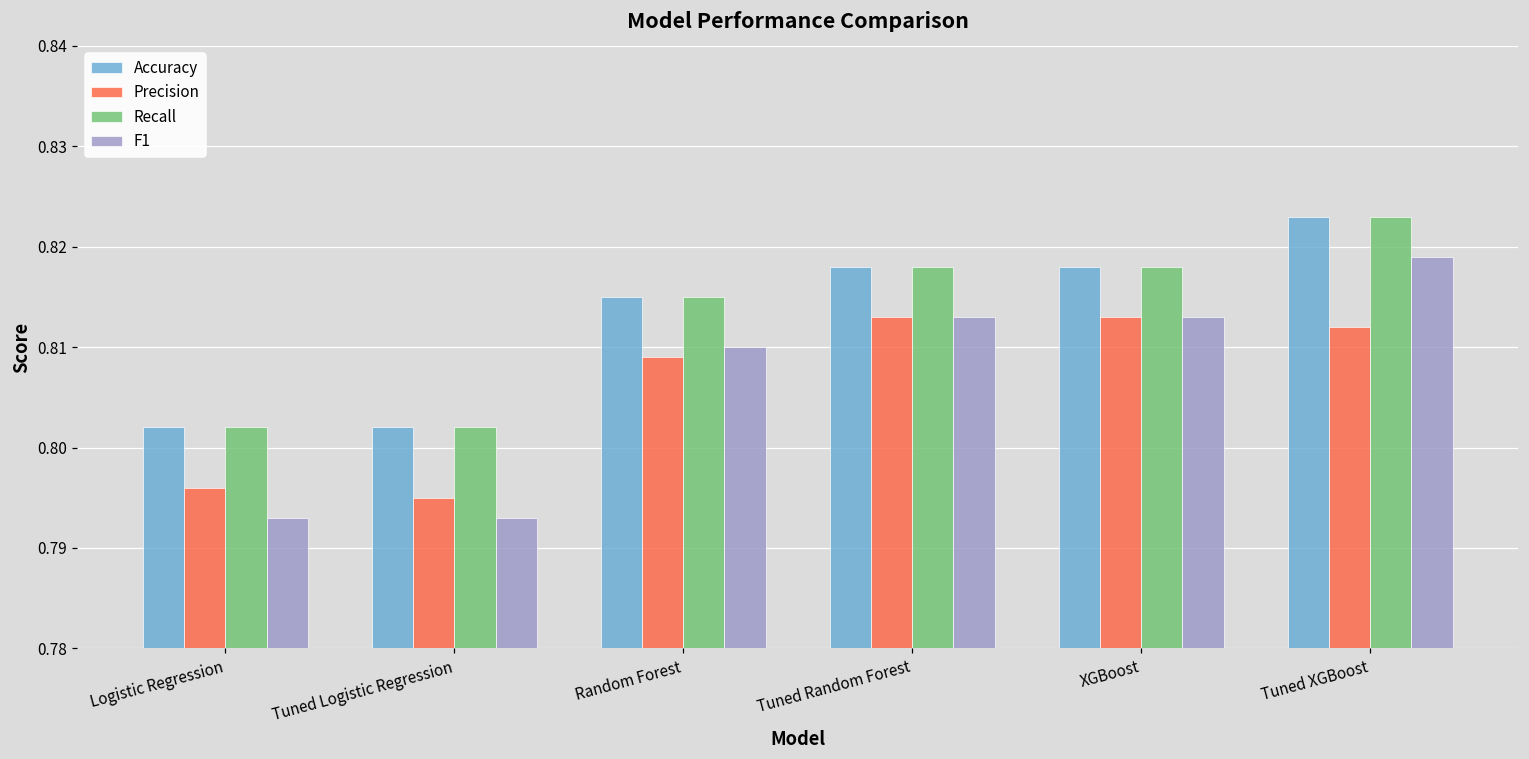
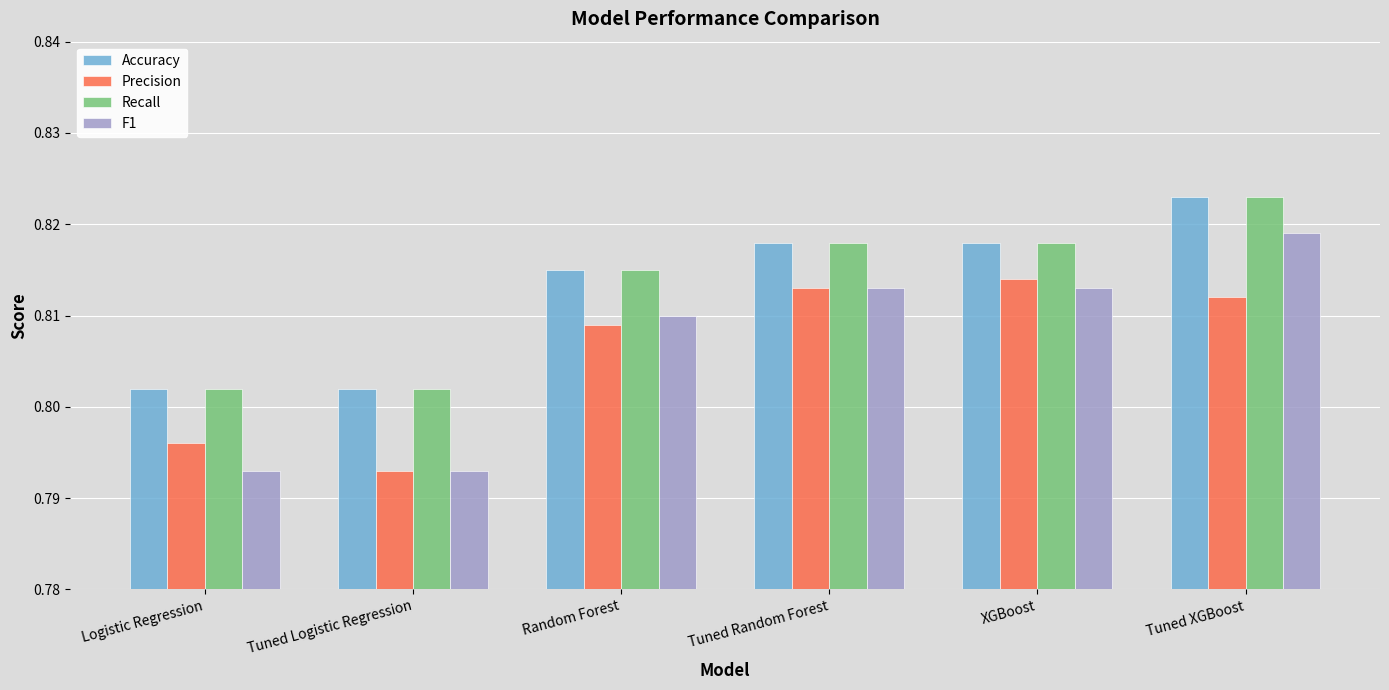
Precision, Tuned Logistic Regression: 0.795 -> 0.793
Precision, XGBoost: 0.813 -> 0.814
